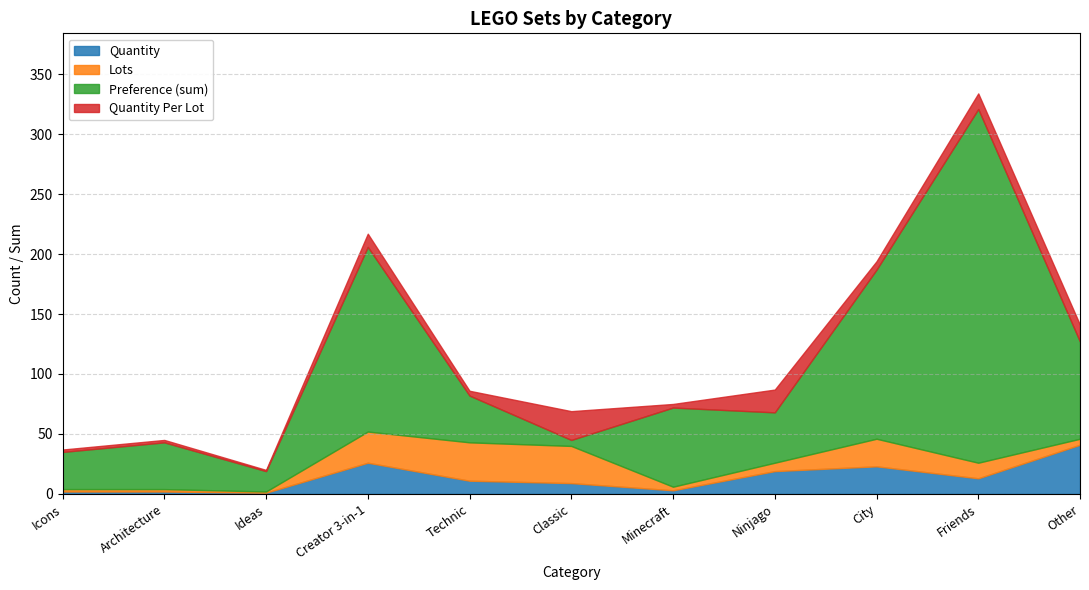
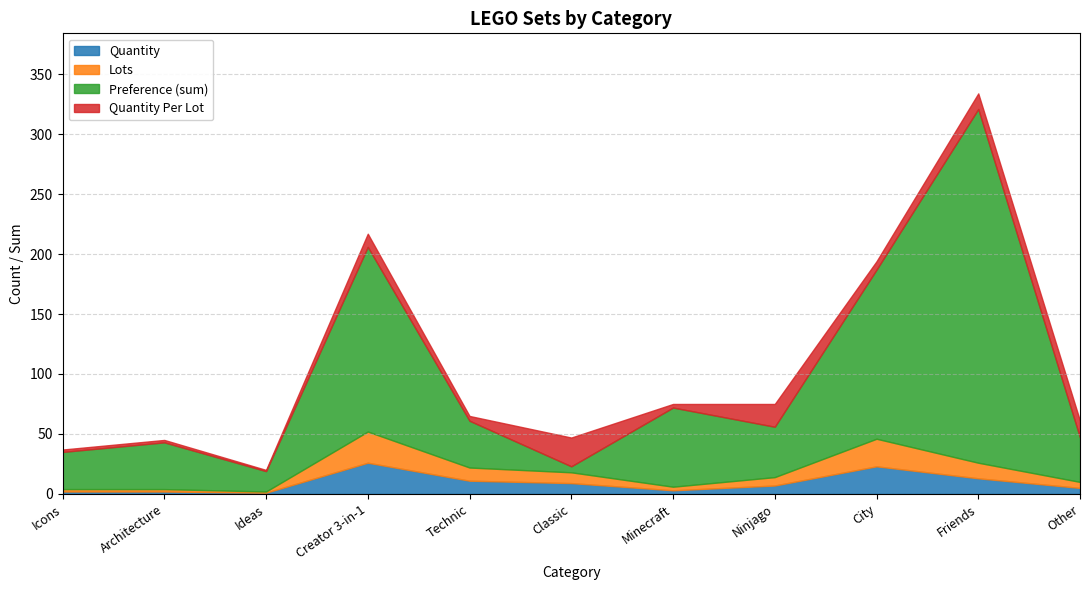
Lots, Technic: 32 -> 11
Lots, Classic: 31 -> 9
Quantity, Ninjago: 19 -> 7
Quantity, Other: 41 -> 5
Preference (sum), Other: 81 -> 37
